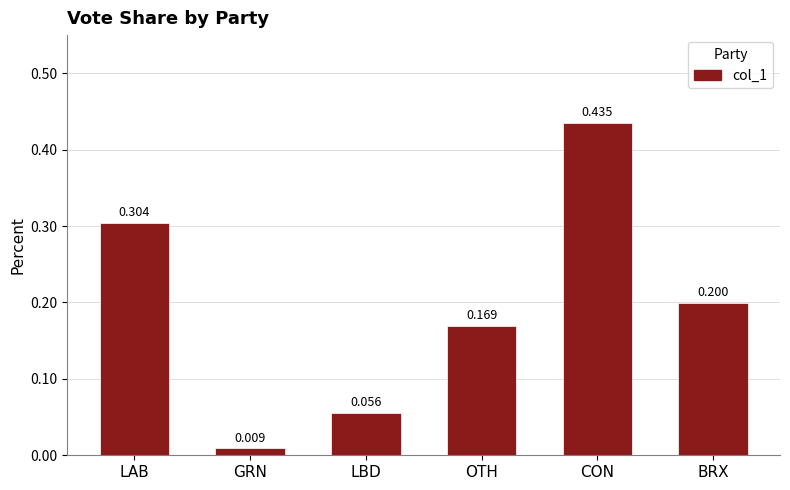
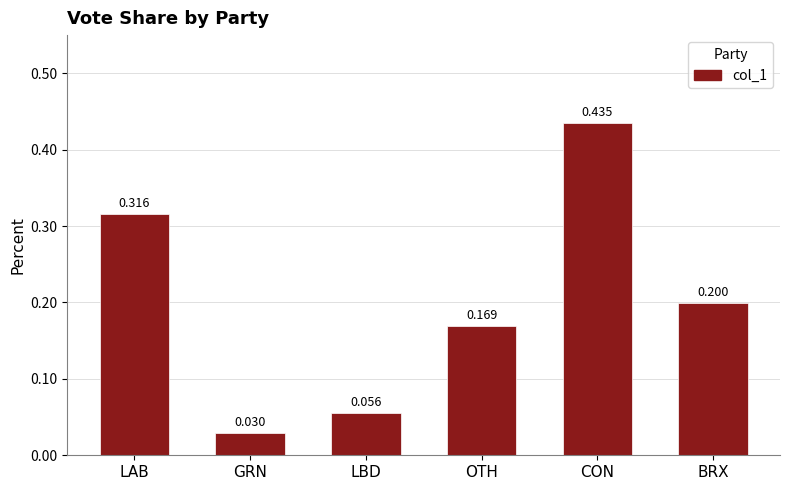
LAB: 0.304 -> 0.316
GRN: 0.009 -> 0.030
